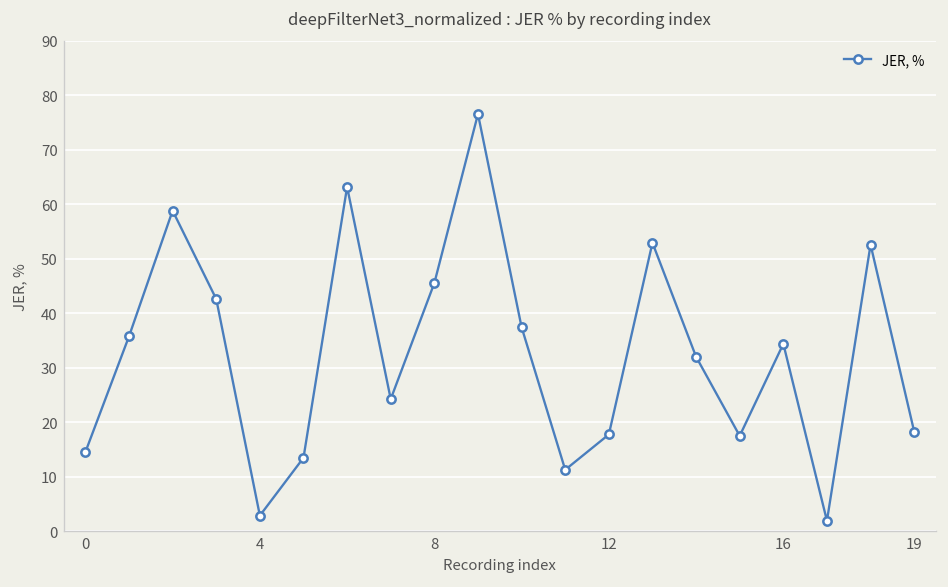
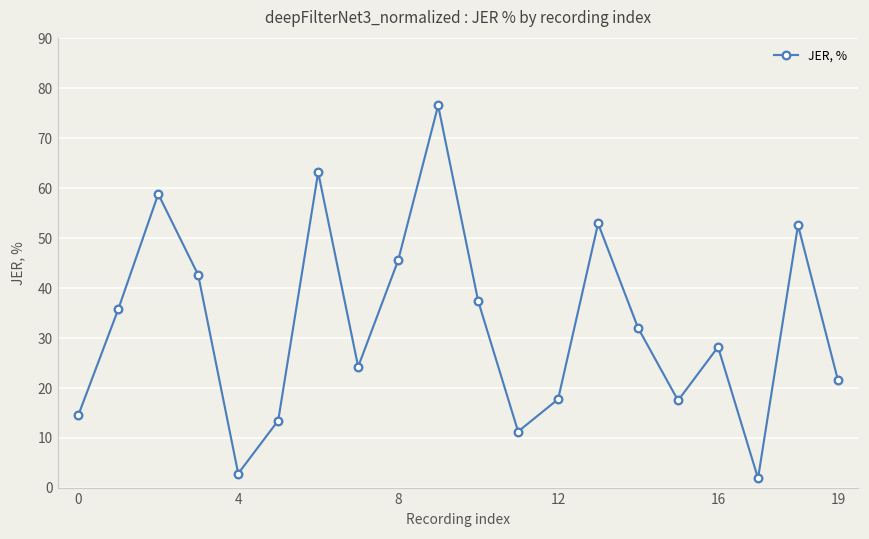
16: 34 -> 28
19: 18 -> 22
